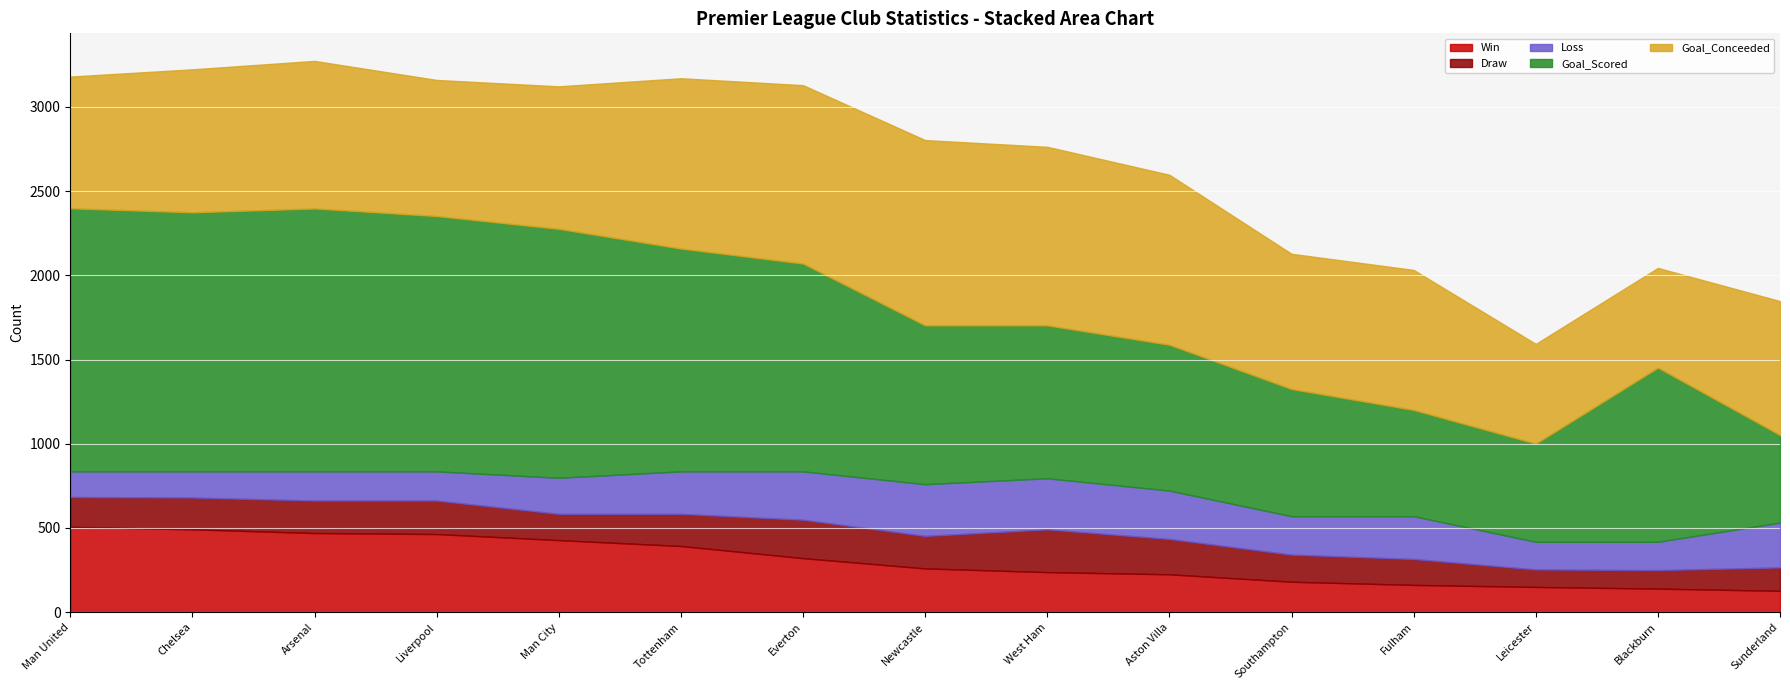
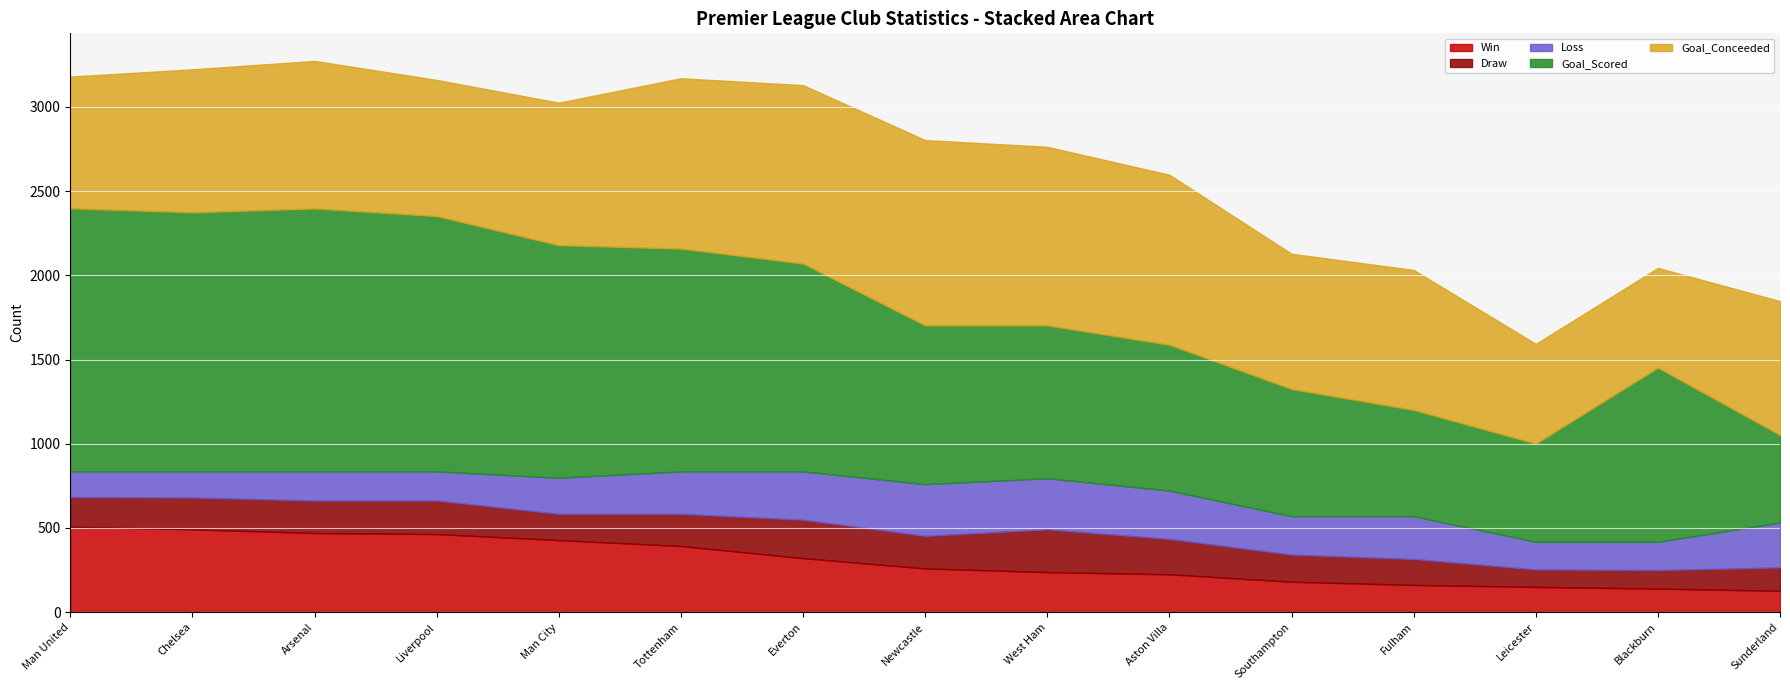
Goal_Scored, Man City: 1480 -> 1380
